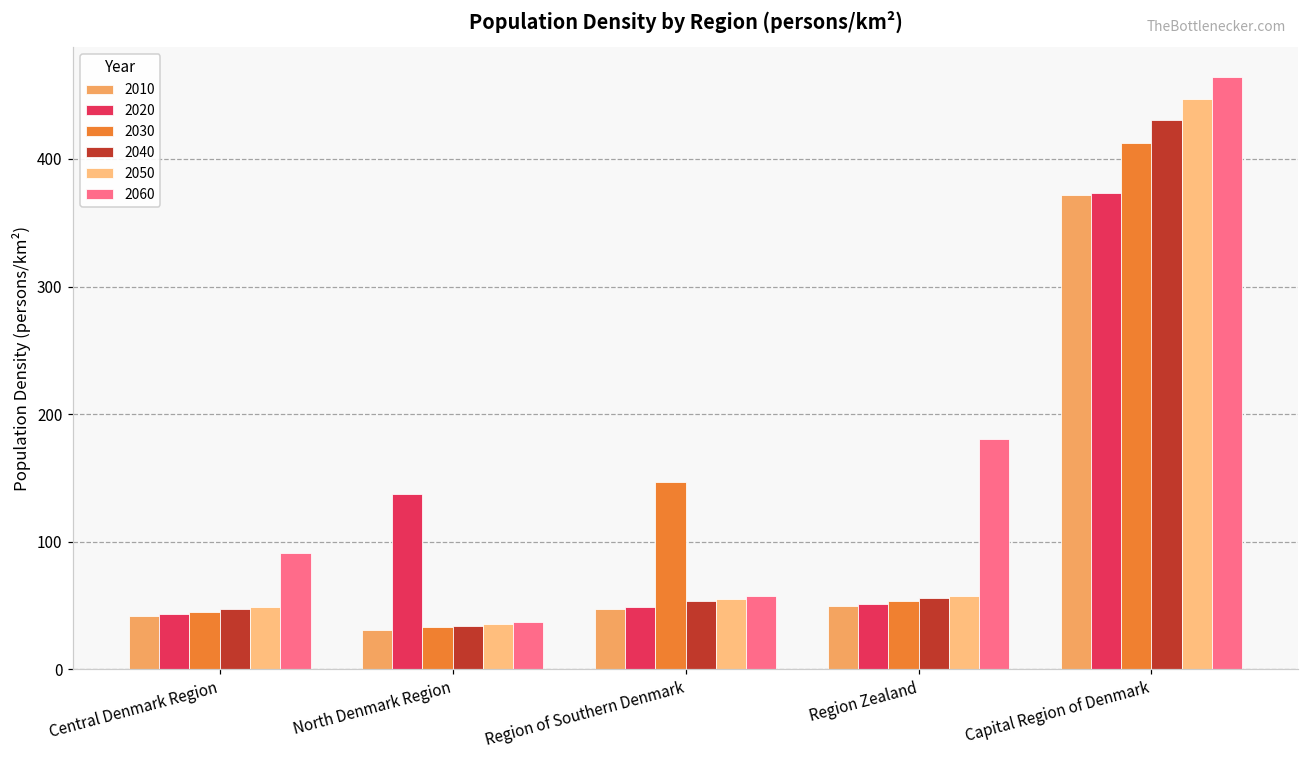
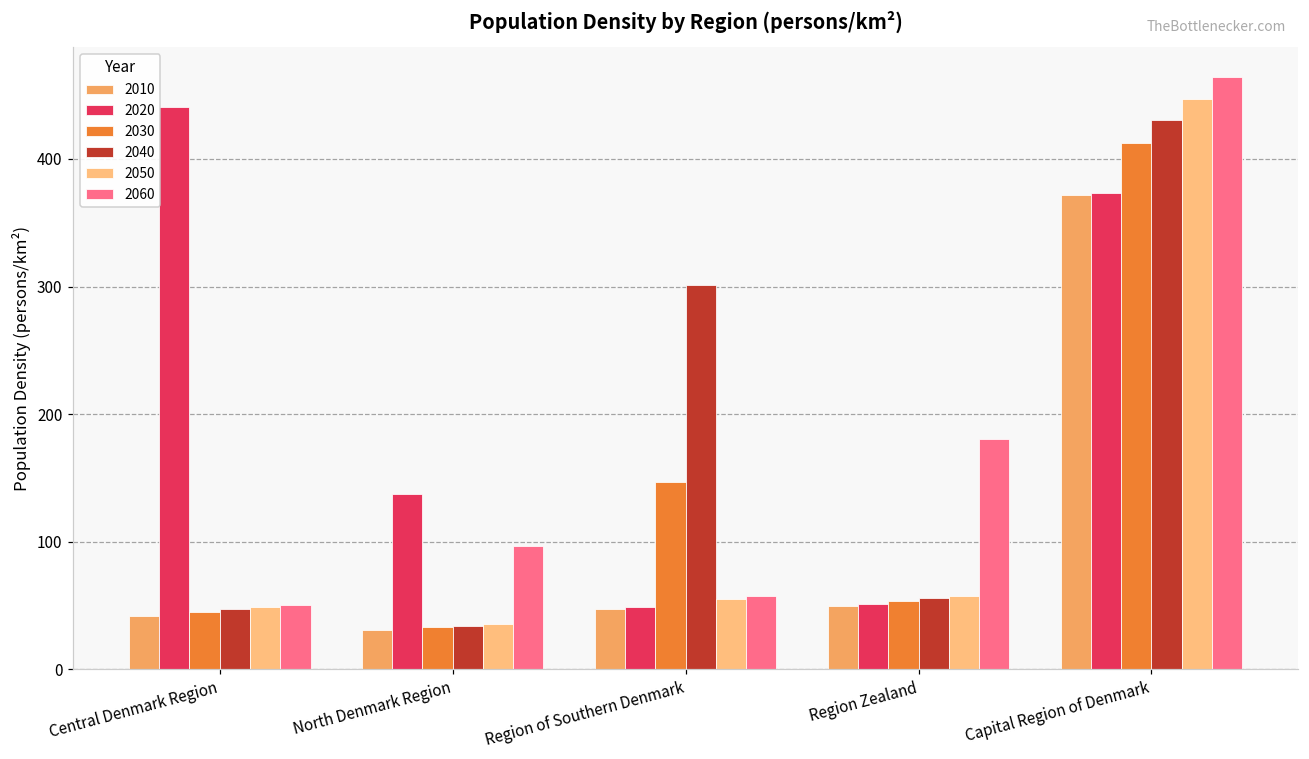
2020, Central Denmark Region: 43 -> 441
2060, Central Denmark Region: 91 -> 50
2060, North Denmark Region: 37 -> 97
2040, Region of Southern Denmark: 53 -> 301
